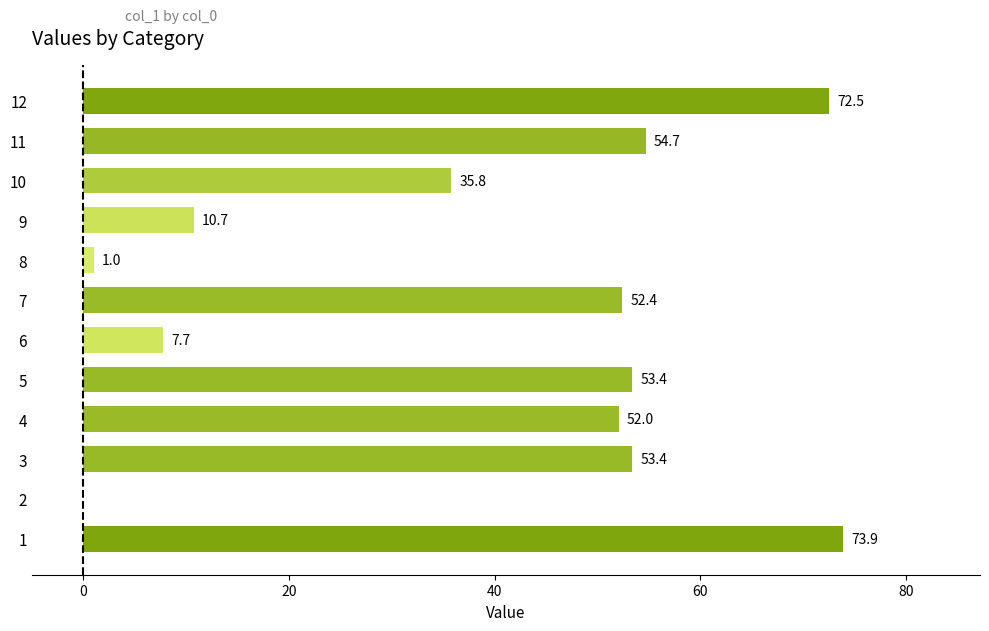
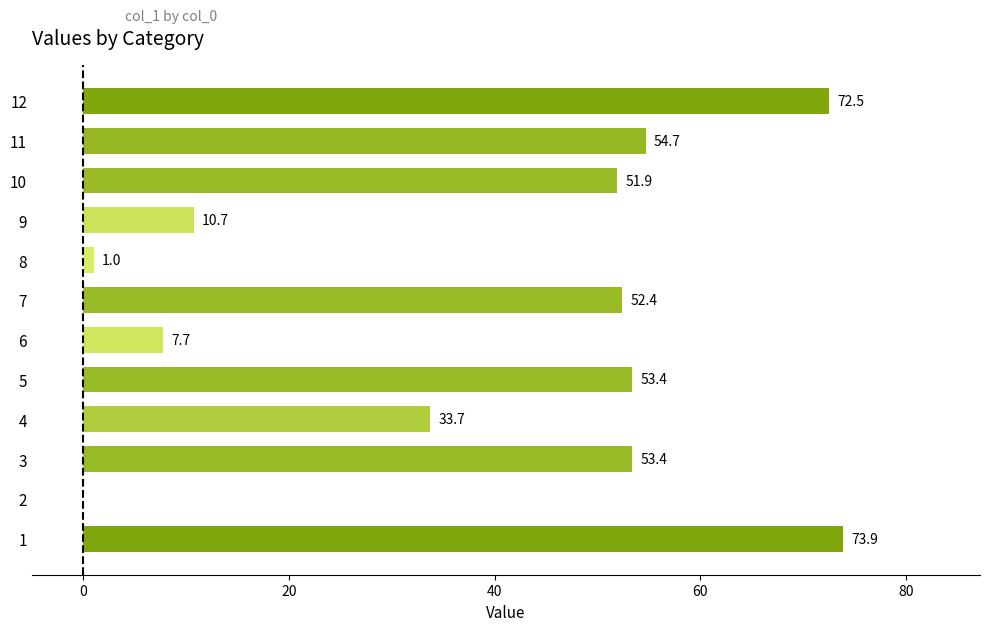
10: 35.8 -> 51.9
4: 52.0 -> 33.7
